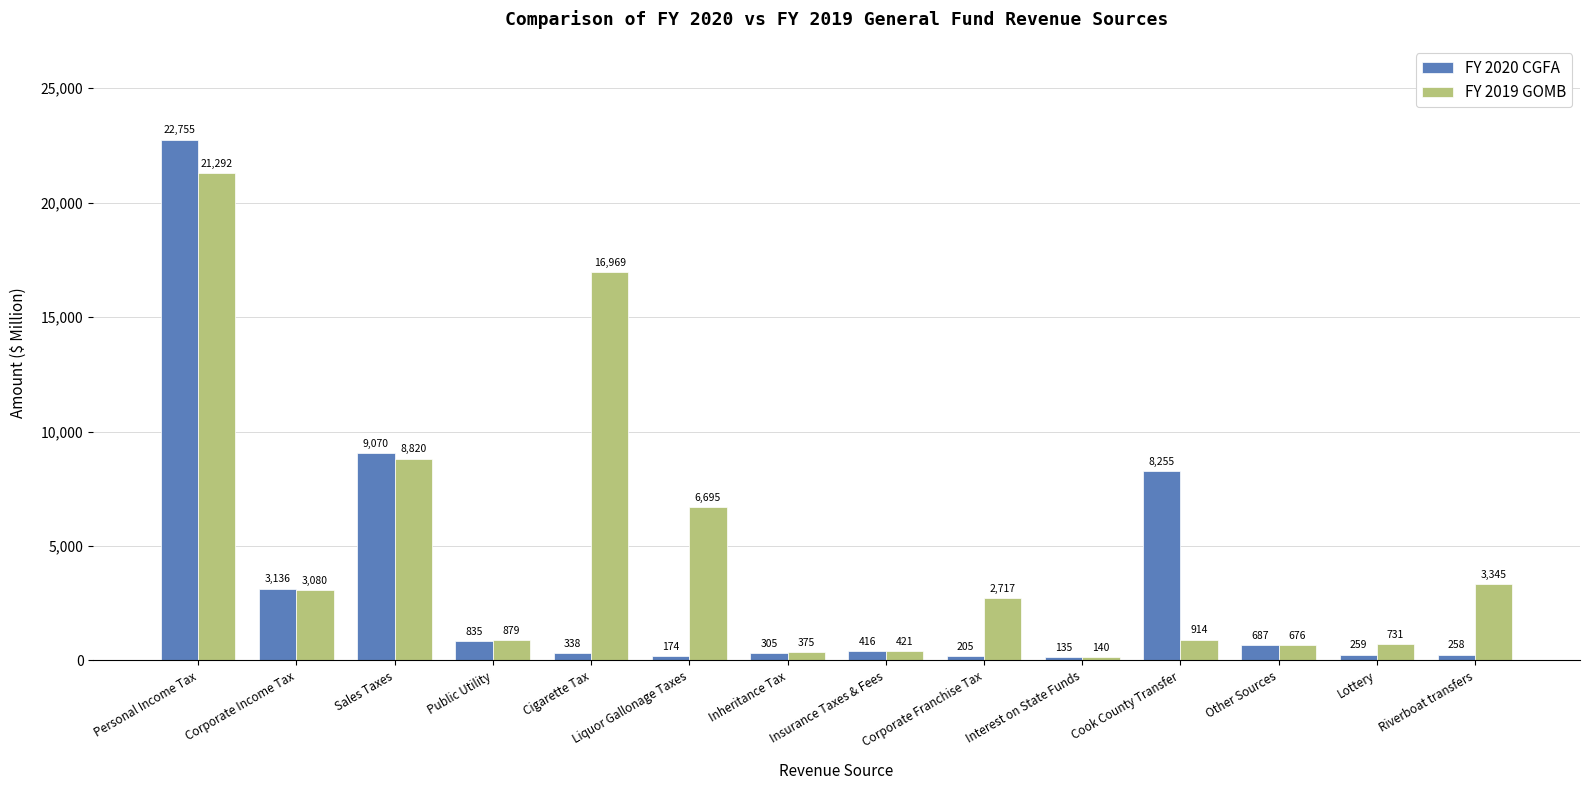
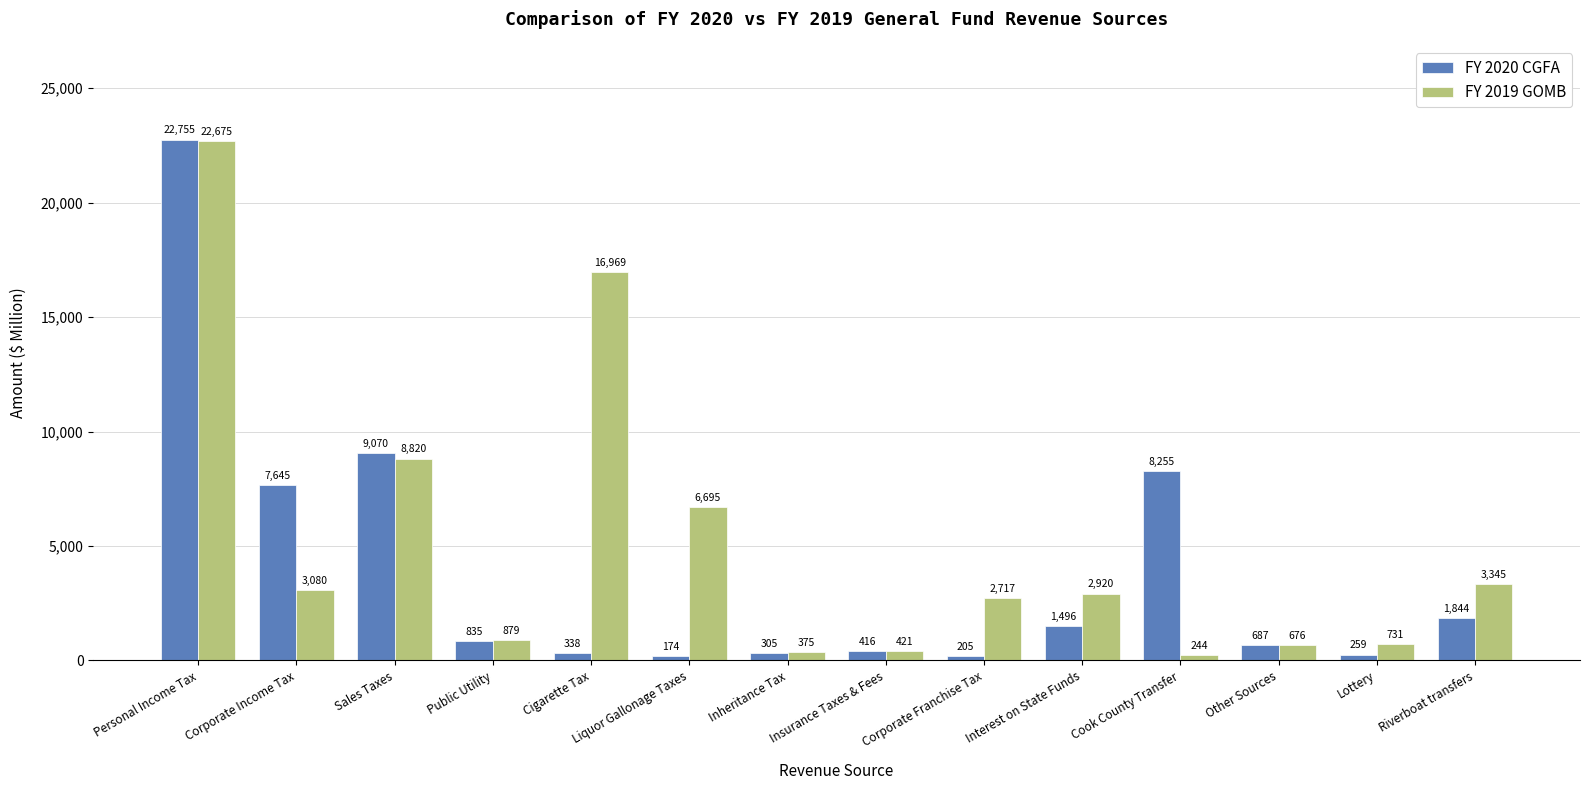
FY 2019 GOMB, Personal Income Tax: 21,292 -> 22,675
FY 2020 CGFA, Corporate Income Tax: 3,136 -> 7,645
FY 2020 CGFA, Interest on State Funds: 135 -> 1,496
FY 2019 GOMB, Interest on State Funds: 140 -> 2,920
FY 2019 GOMB, Cook County Transfer: 914 -> 244
FY 2020 CGFA, Riverboat transfers: 258 -> 1,844
